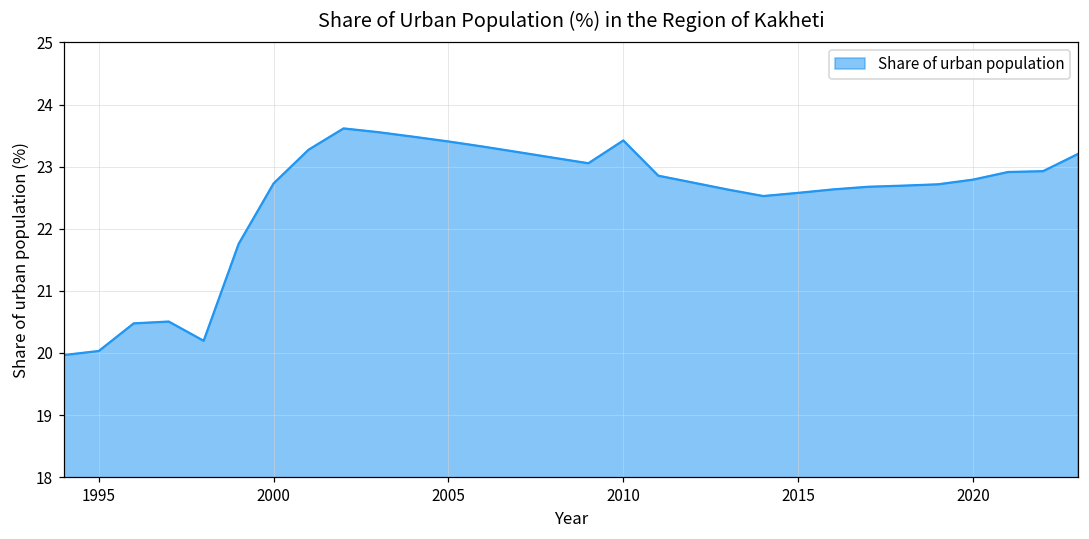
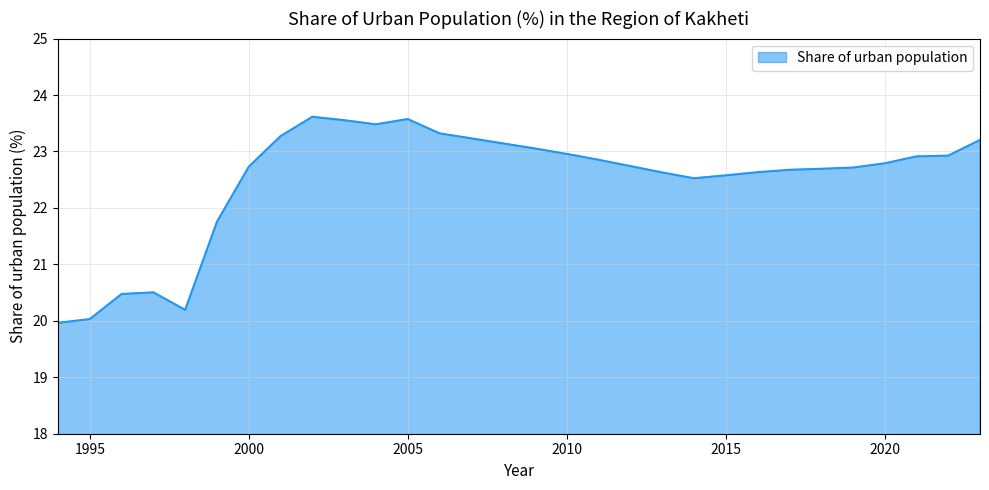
2005: 23.4 -> 23.6
2010: 23.4 -> 23.0
